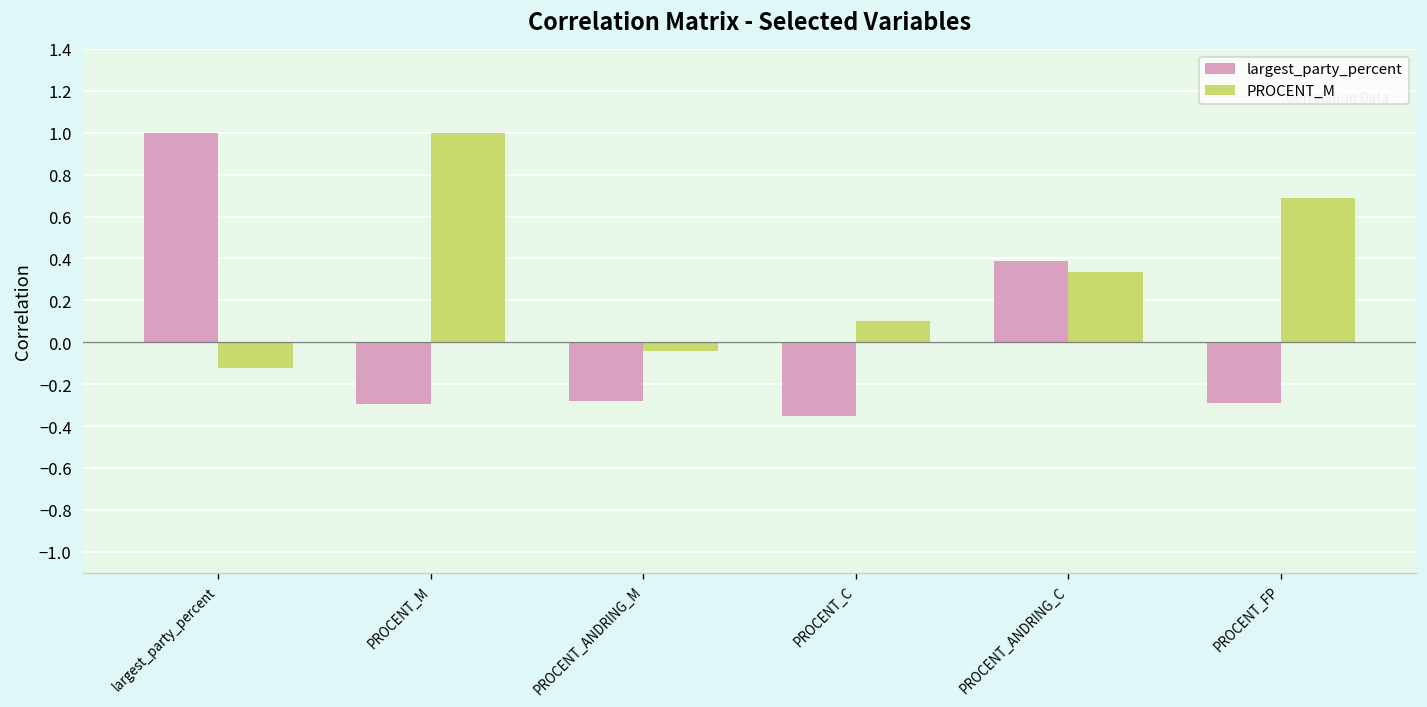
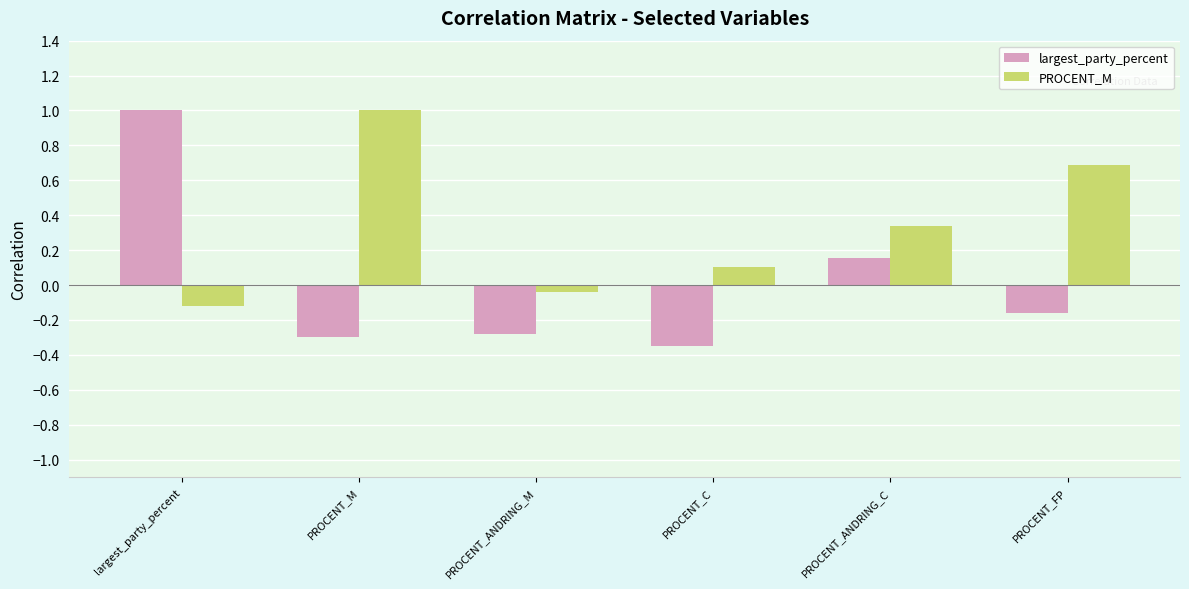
largest_party_percent, PROCENT_ANDRING_C: 0.39 -> 0.16
largest_party_percent, PROCENT_FP: -0.29 -> -0.16
